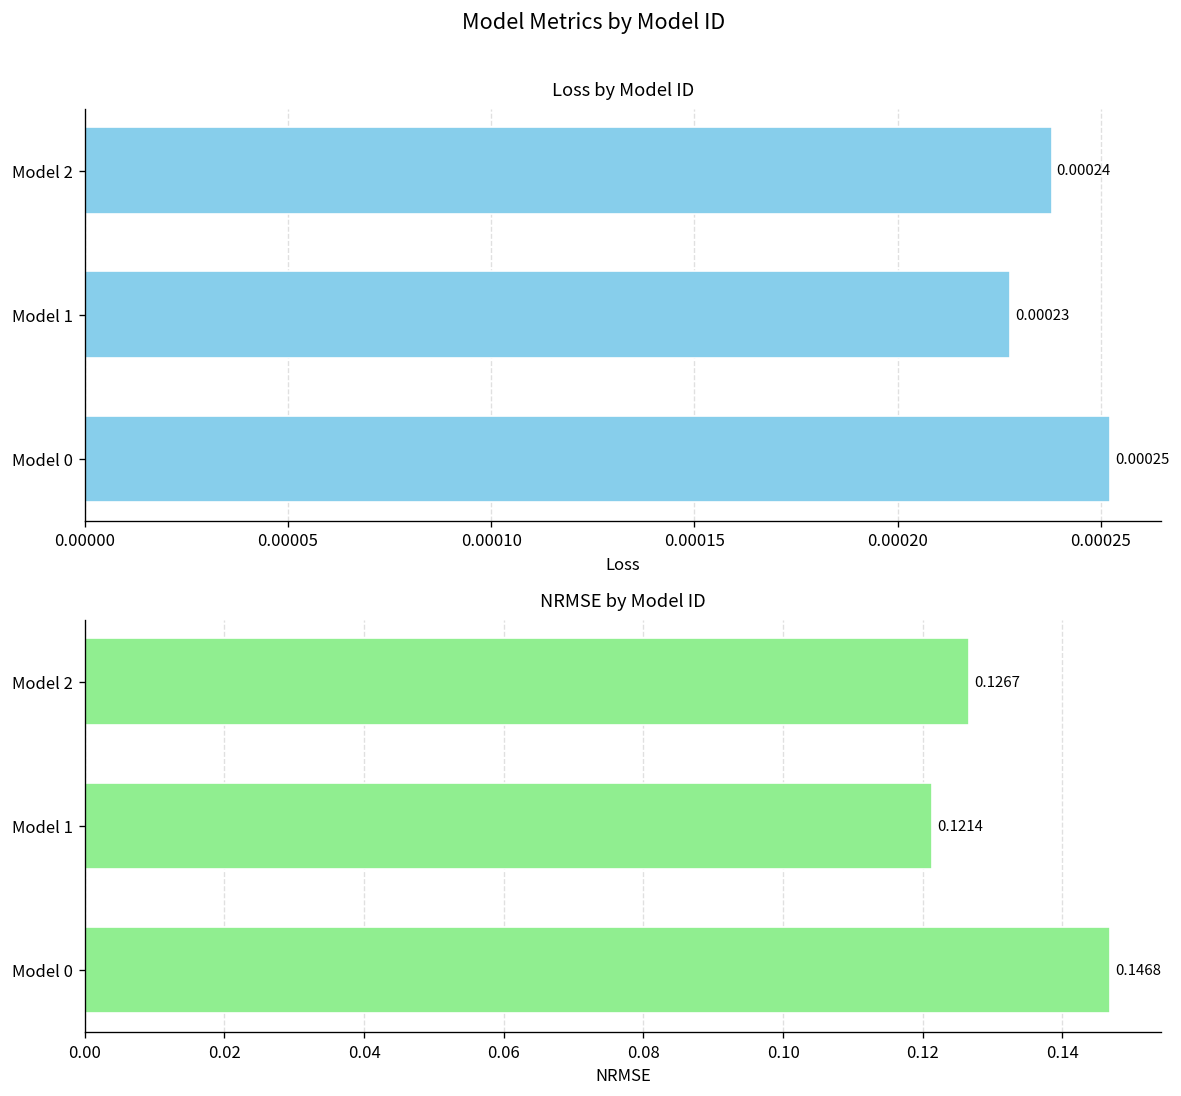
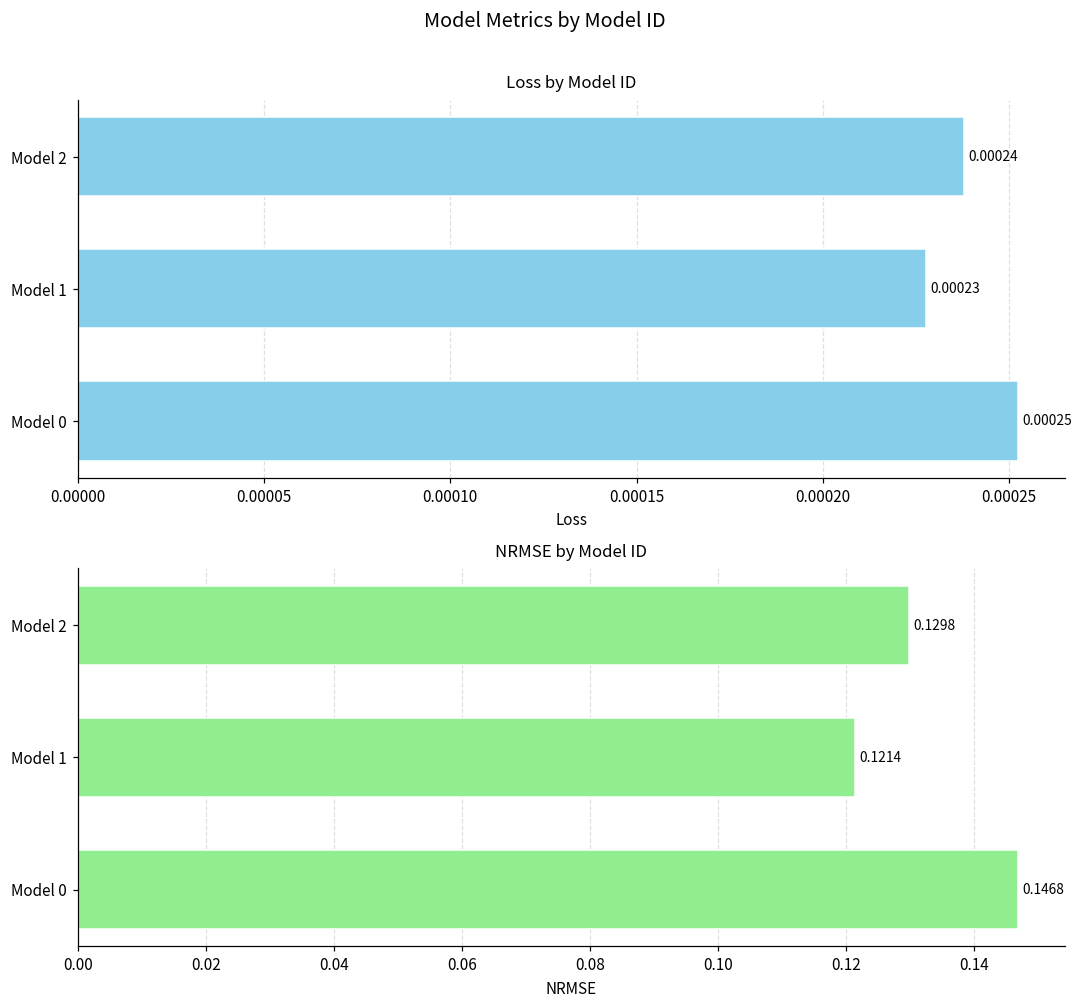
NRMSE by Model ID, Model 2: 0.1267 -> 0.1298
